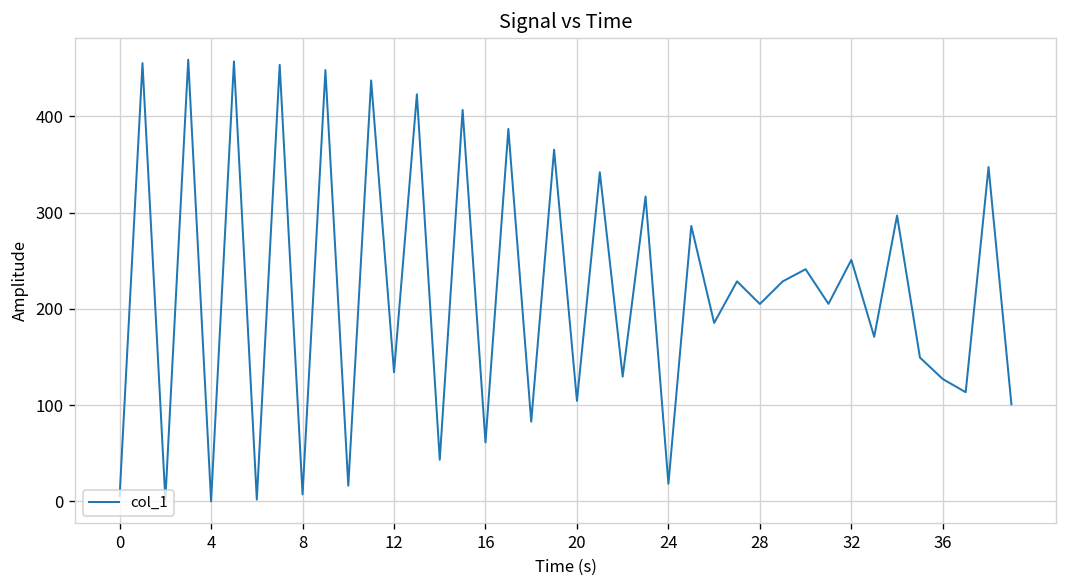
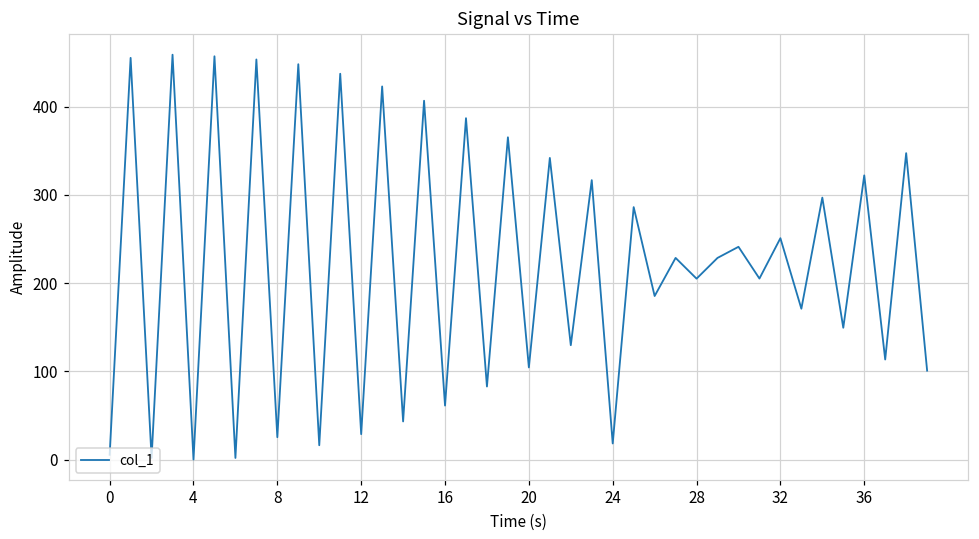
8: 10 -> 30
12: 130 -> 30
36: 130 -> 320
